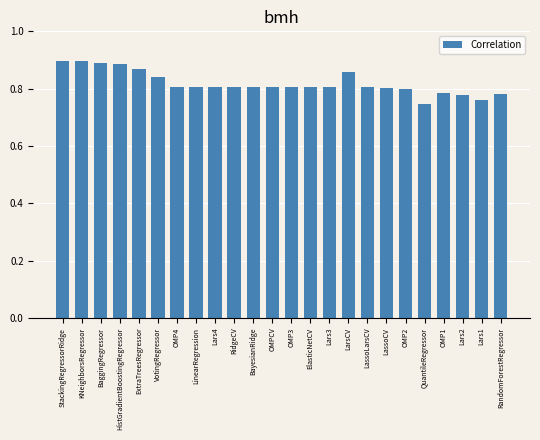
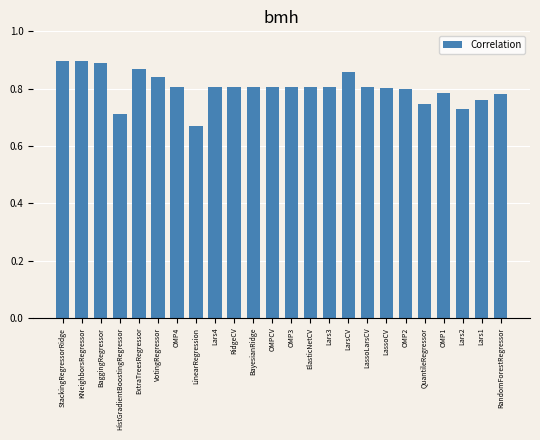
HistGradientBoostingRegressor: 0.89 -> 0.71
LinearRegression: 0.80 -> 0.67
Lars2: 0.78 -> 0.73
